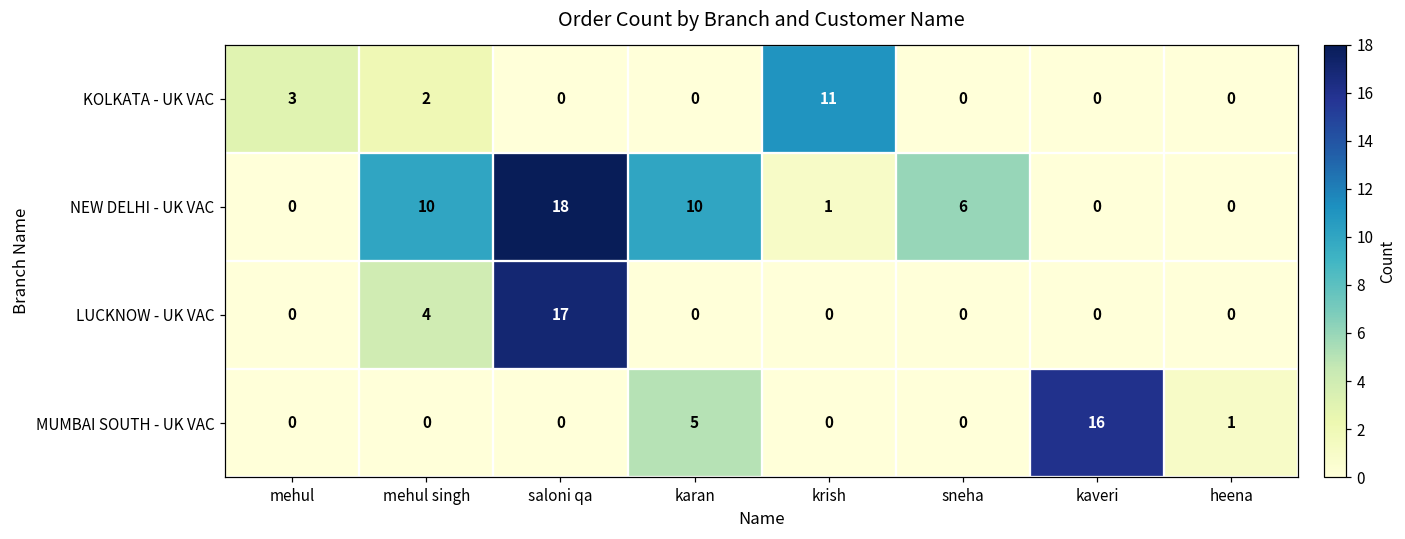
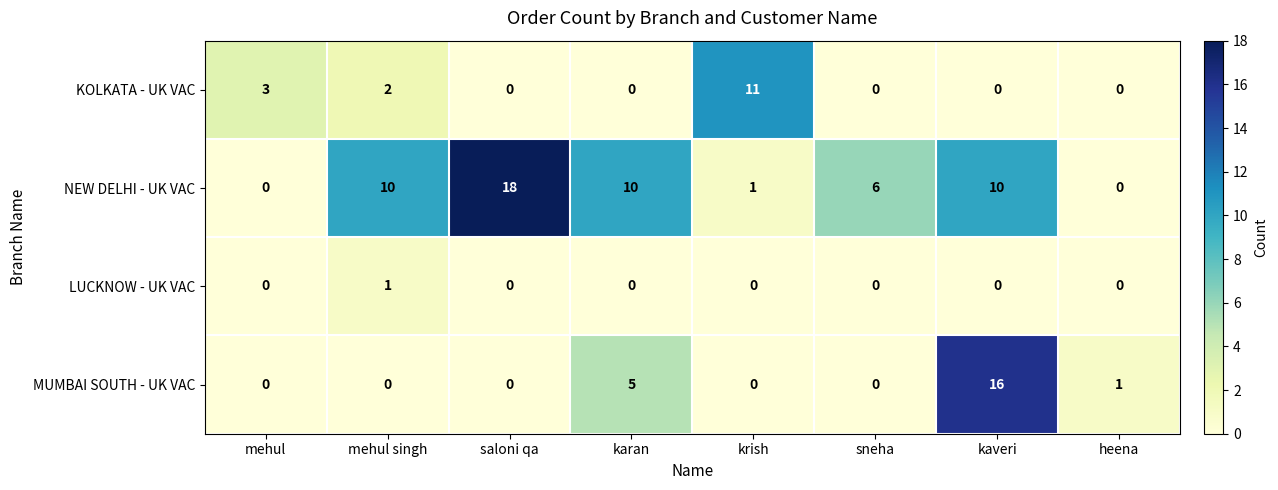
NEW DELHI - UK VAC, kaveri: 0 -> 10
LUCKNOW - UK VAC, mehul singh: 4 -> 1
LUCKNOW - UK VAC, saloni qa: 17 -> 0
